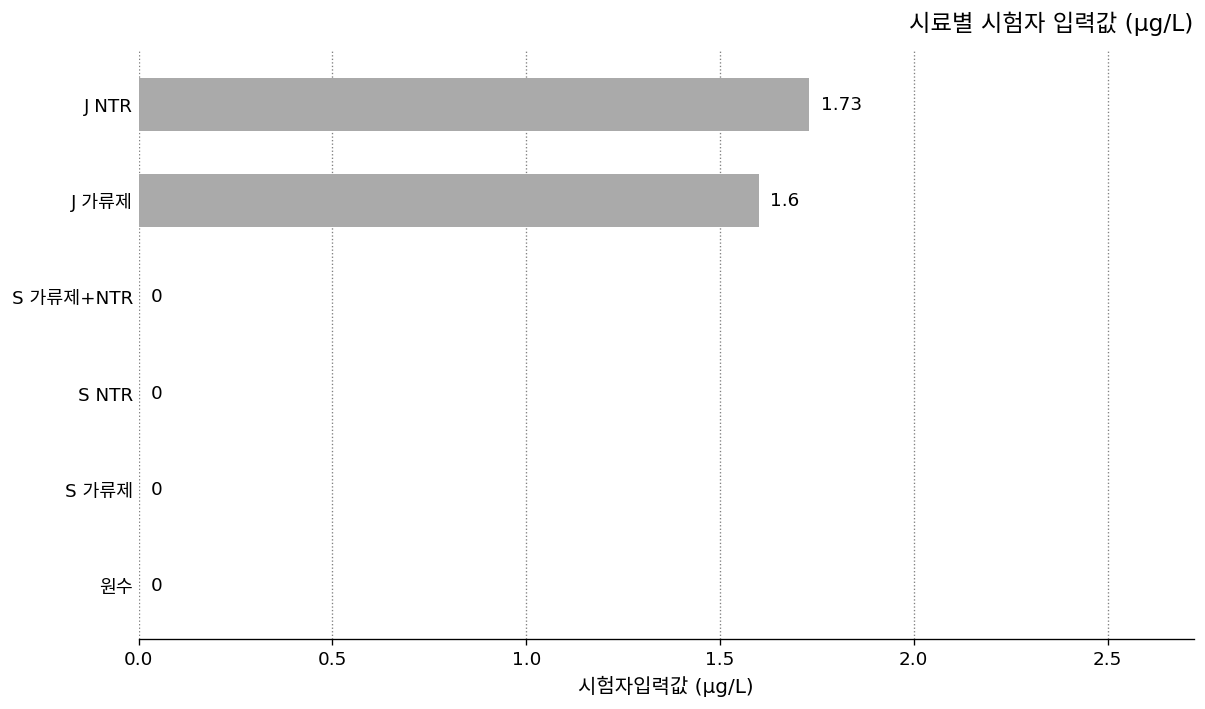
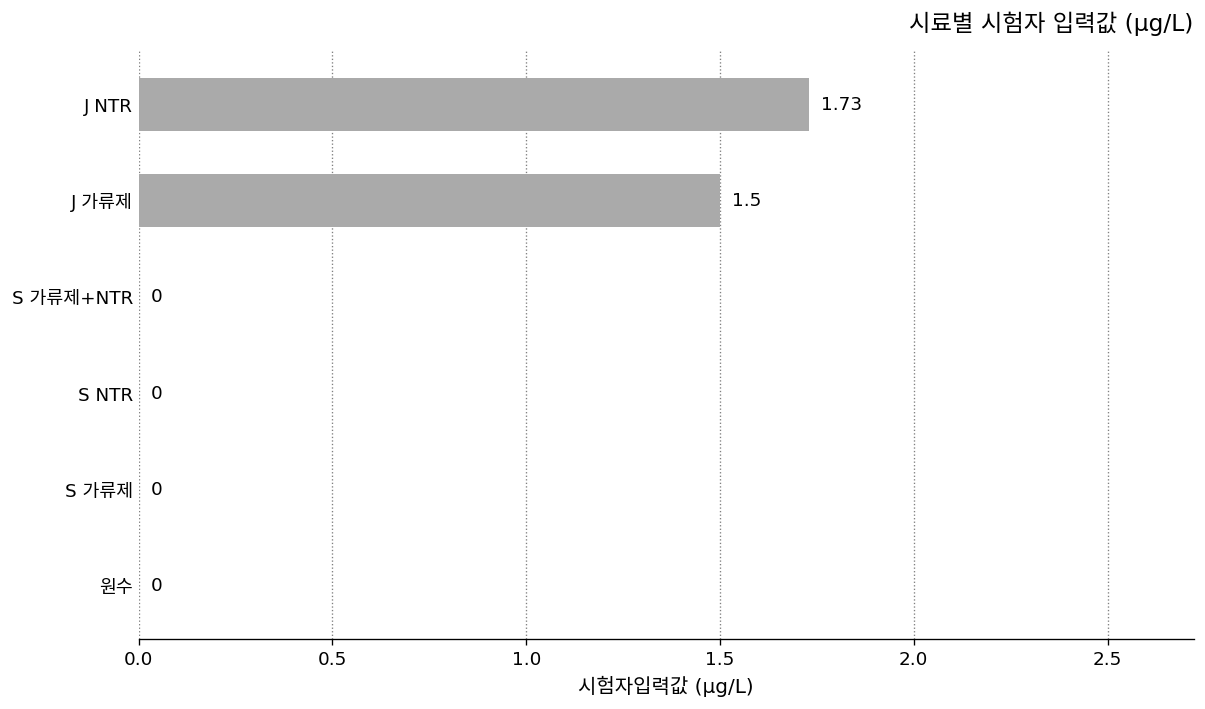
J 가류제: 1.6 -> 1.5
